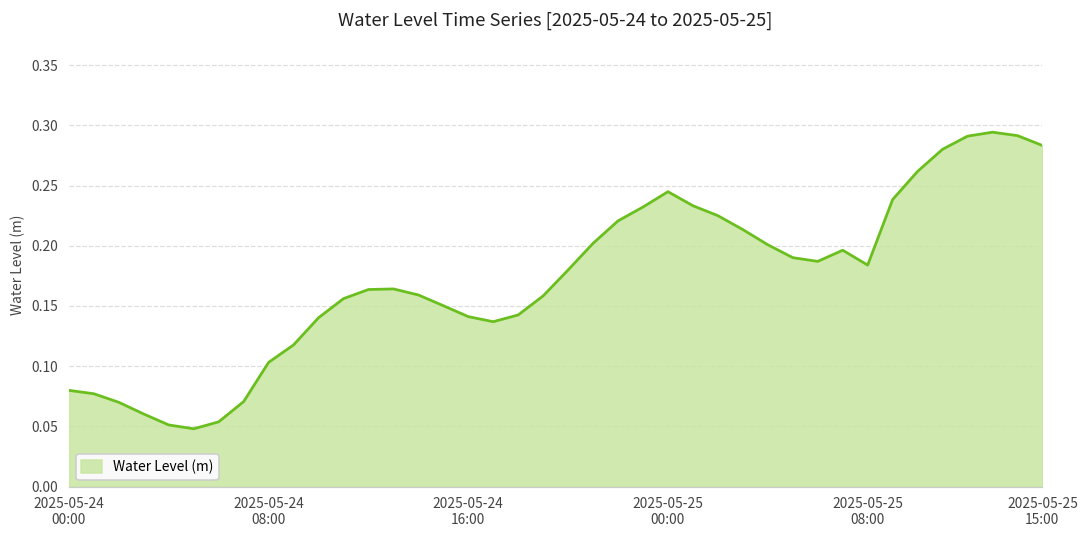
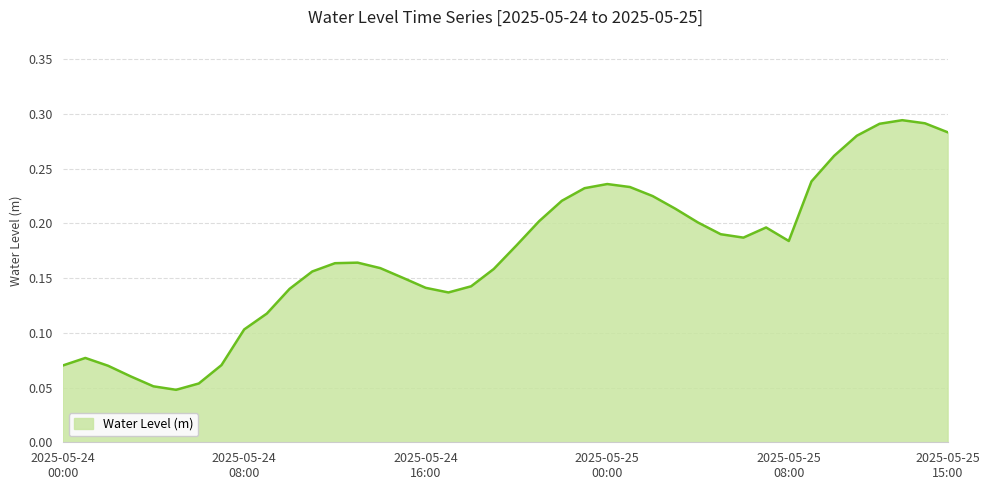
2025-05-24 00:00: 0.080 -> 0.070
2025-05-25 00:00: 0.245 -> 0.236
